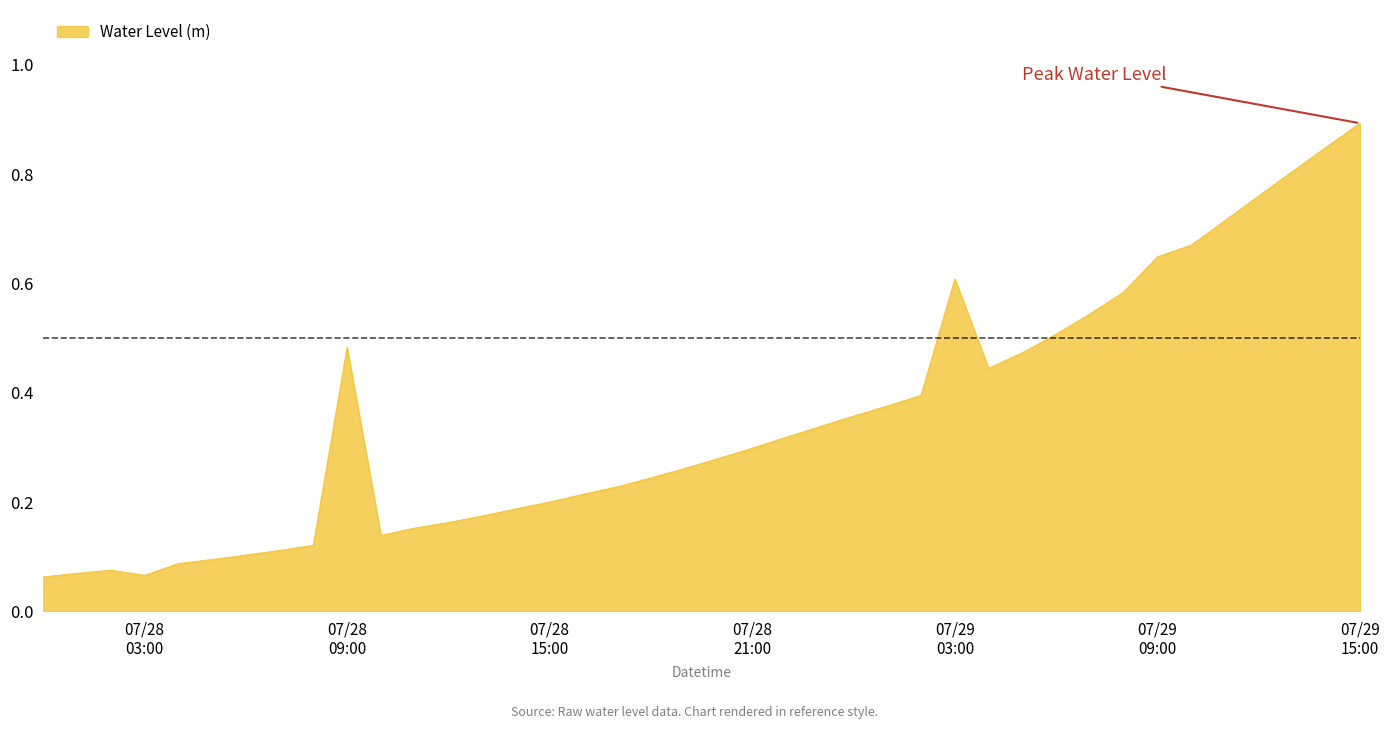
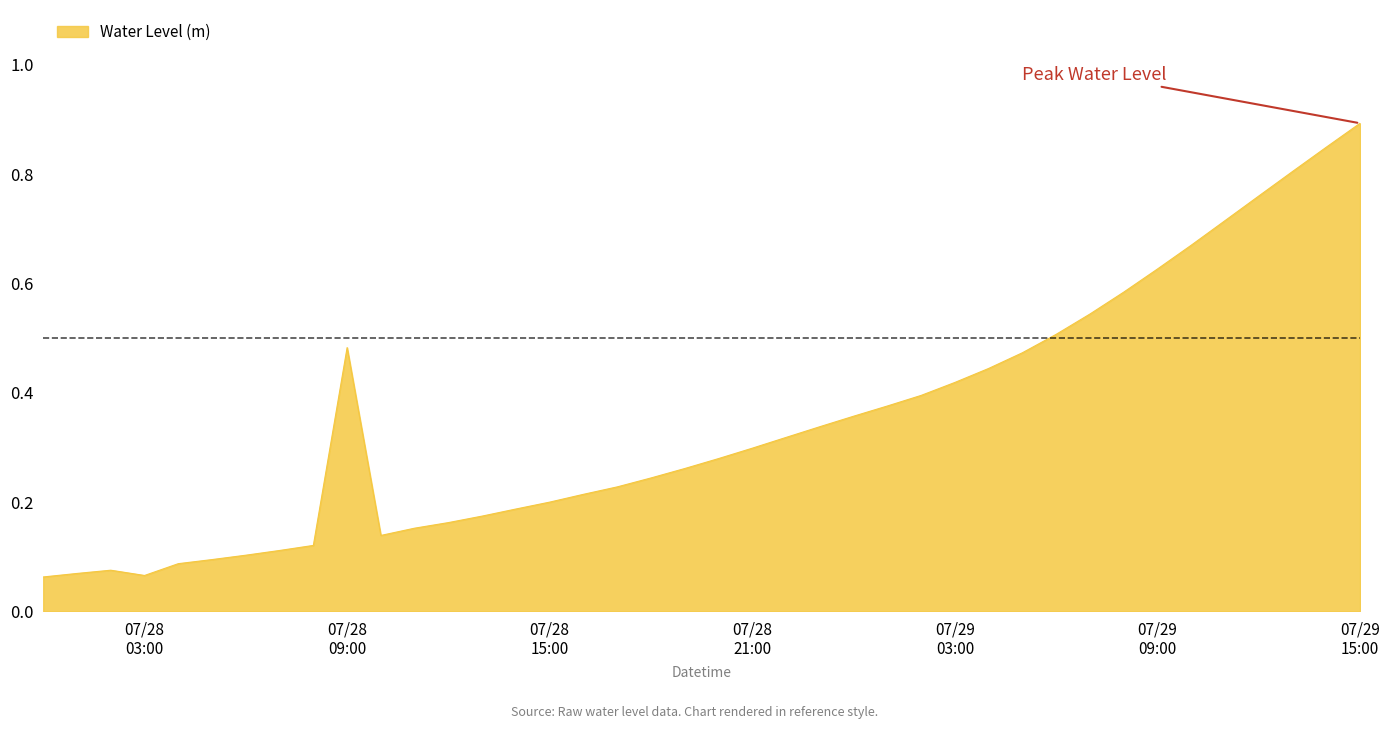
07/29 03:00: 0.61 -> 0.42
07/29 09:00: 0.65 -> 0.63
